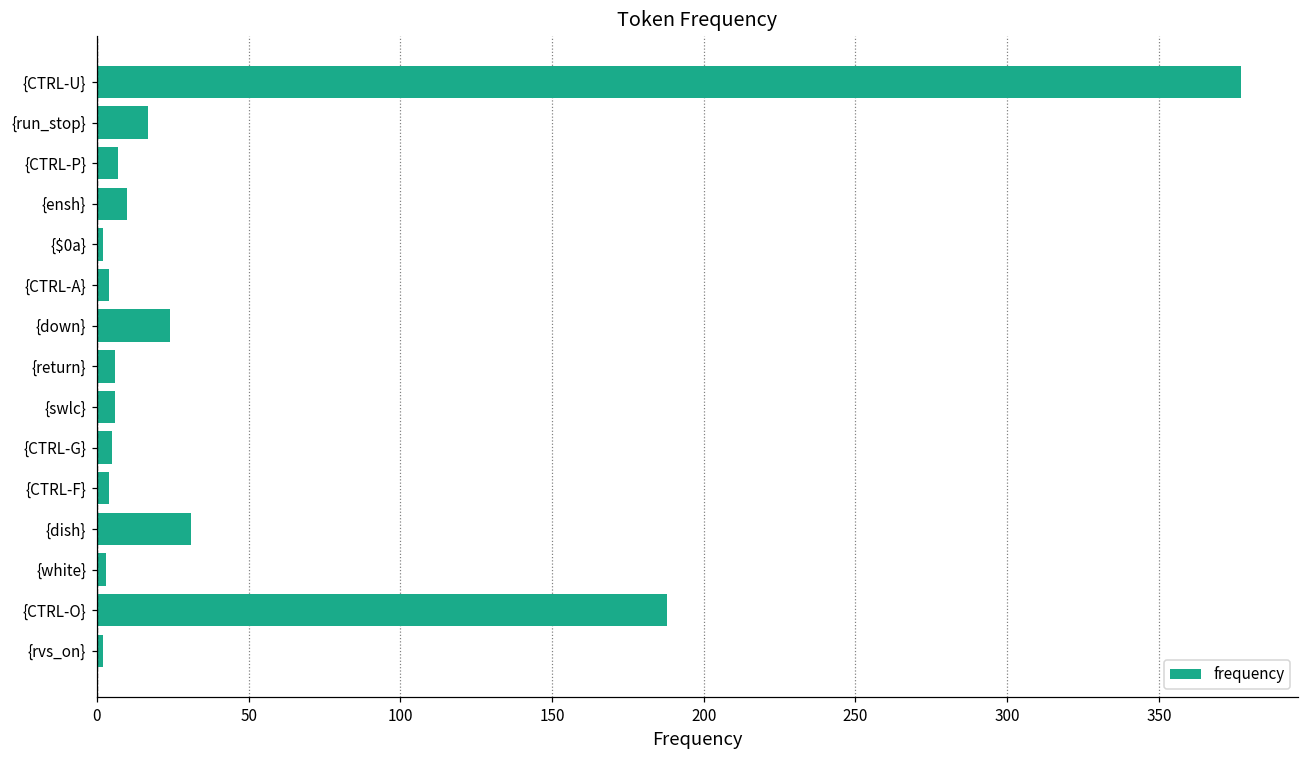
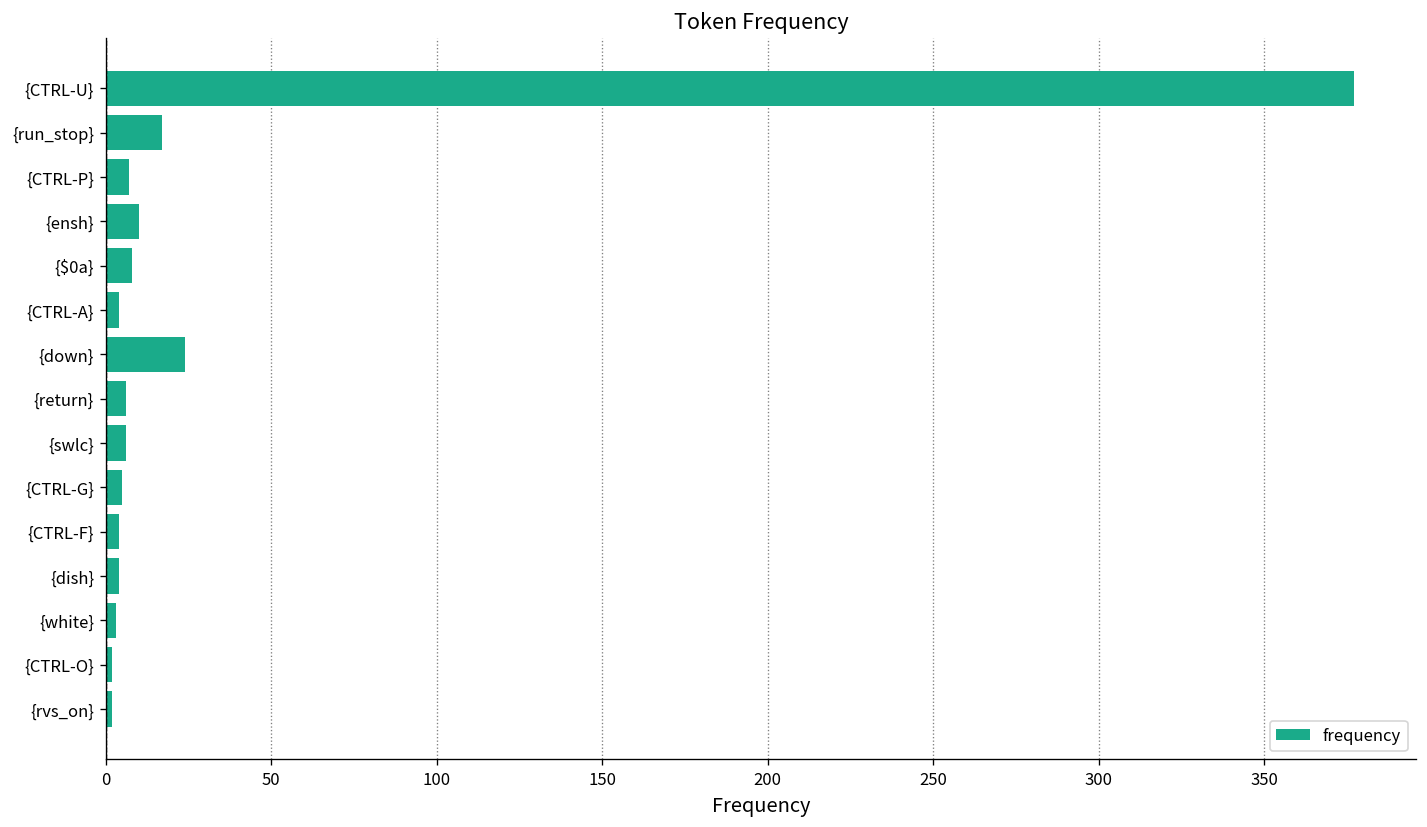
{$0a}: 2 -> 8
{dish}: 31 -> 4
{CTRL-O}: 188 -> 2
